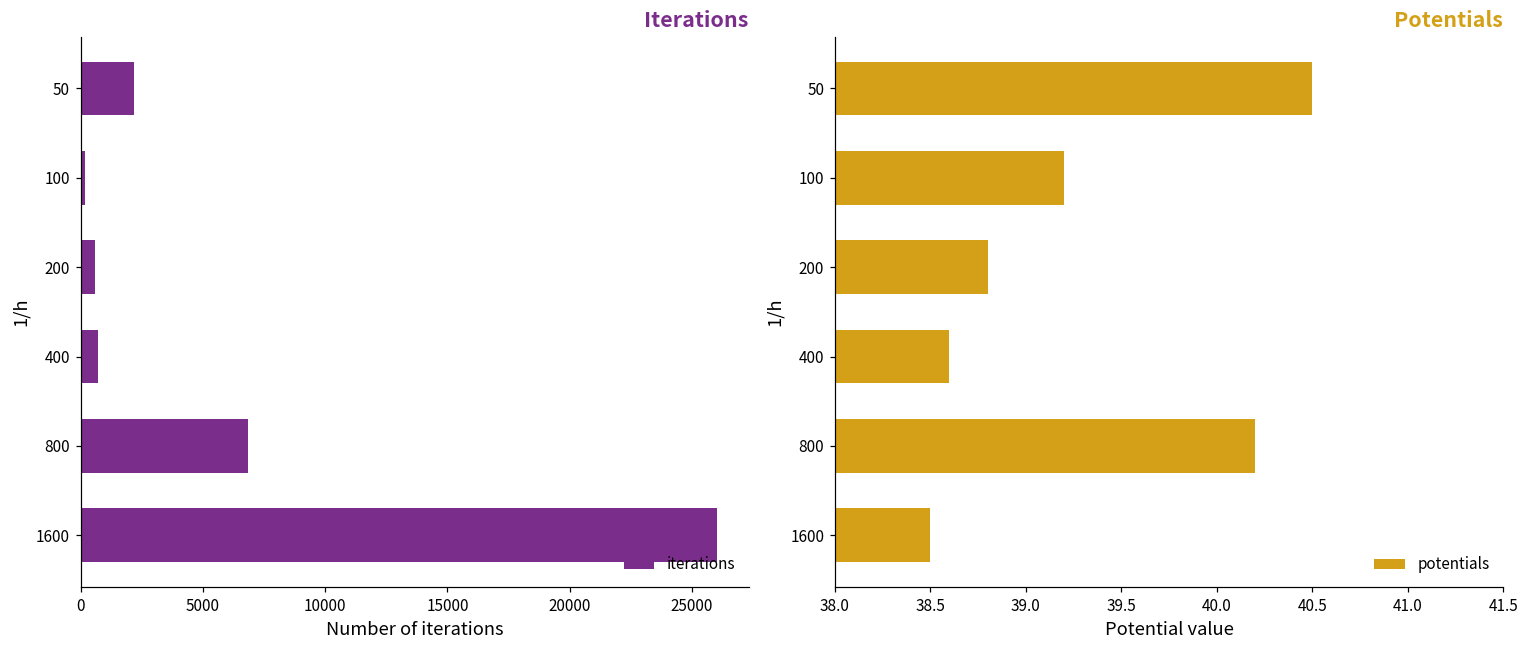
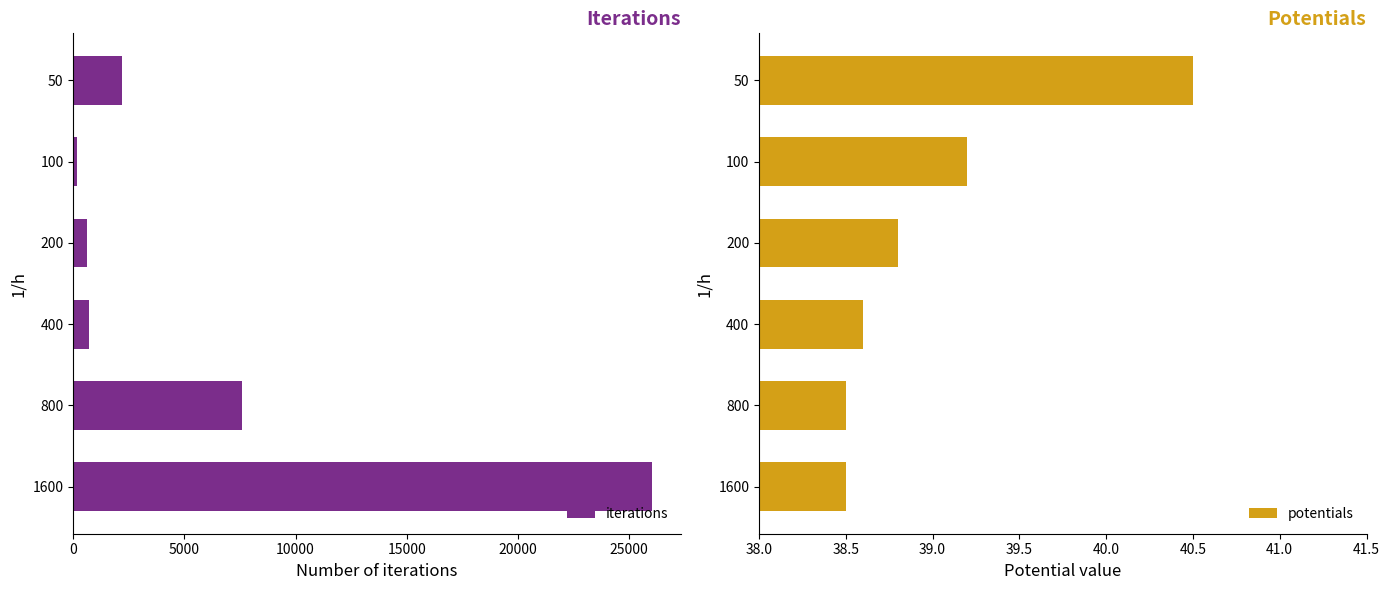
Iterations, 800: 6800 -> 7600
Potentials, 800: 40.2 -> 38.5
